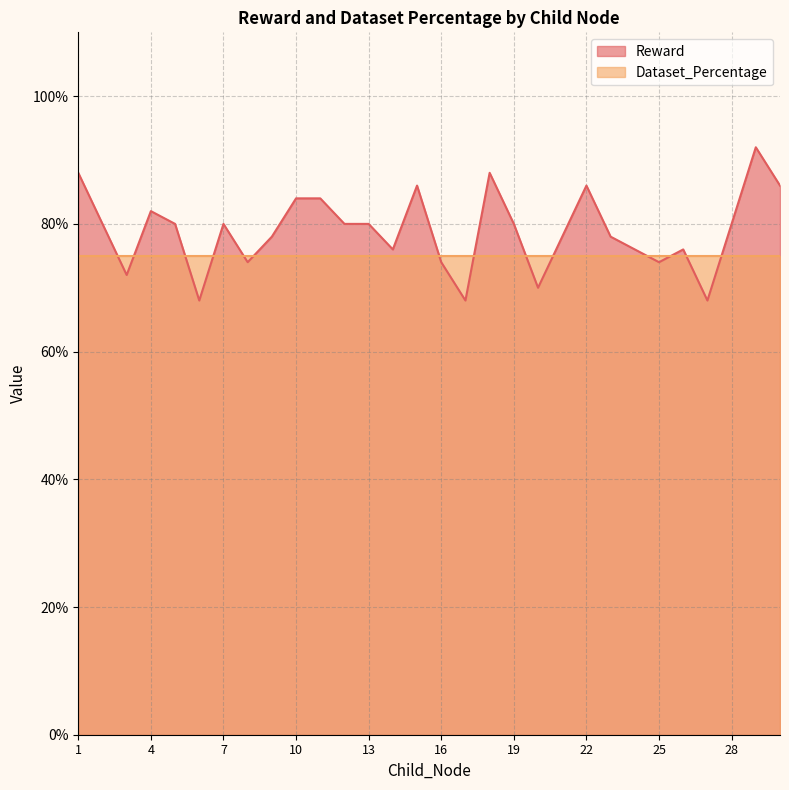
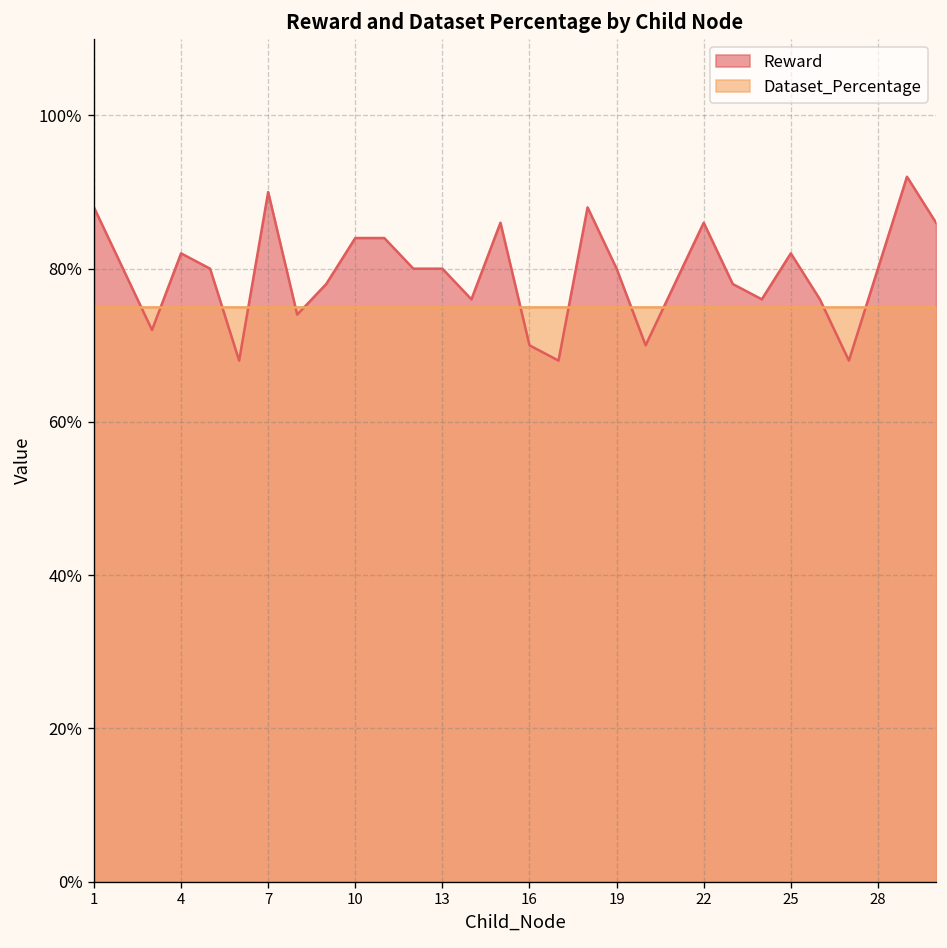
Reward, 7: 80% -> 90%
Reward, 16: 74% -> 70%
Reward, 25: 74% -> 82%
